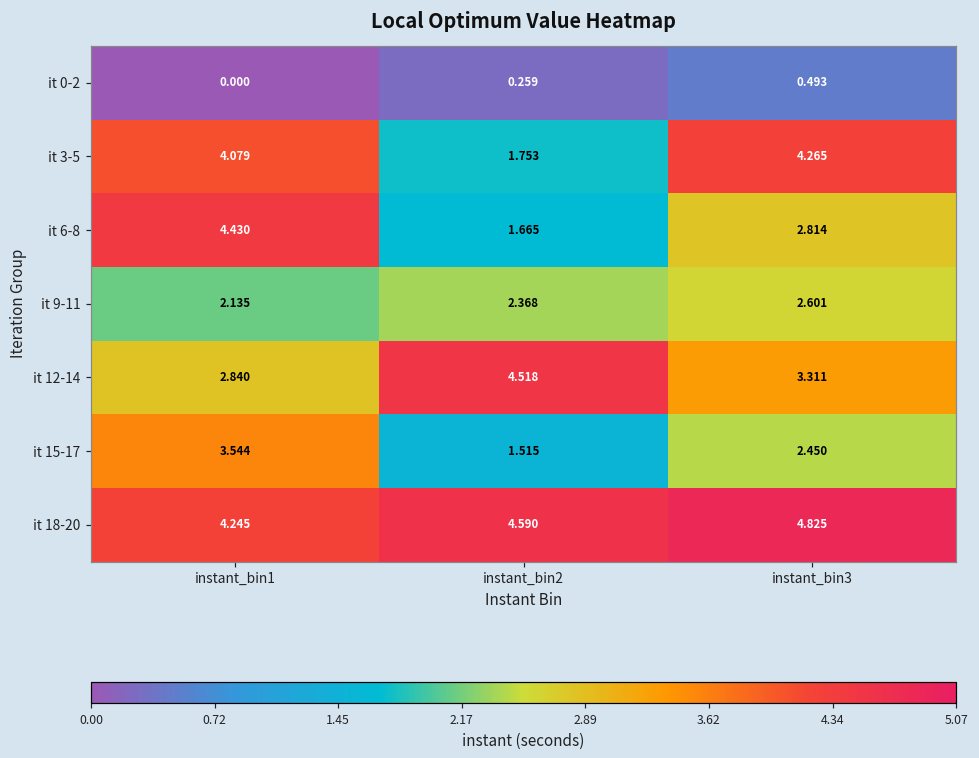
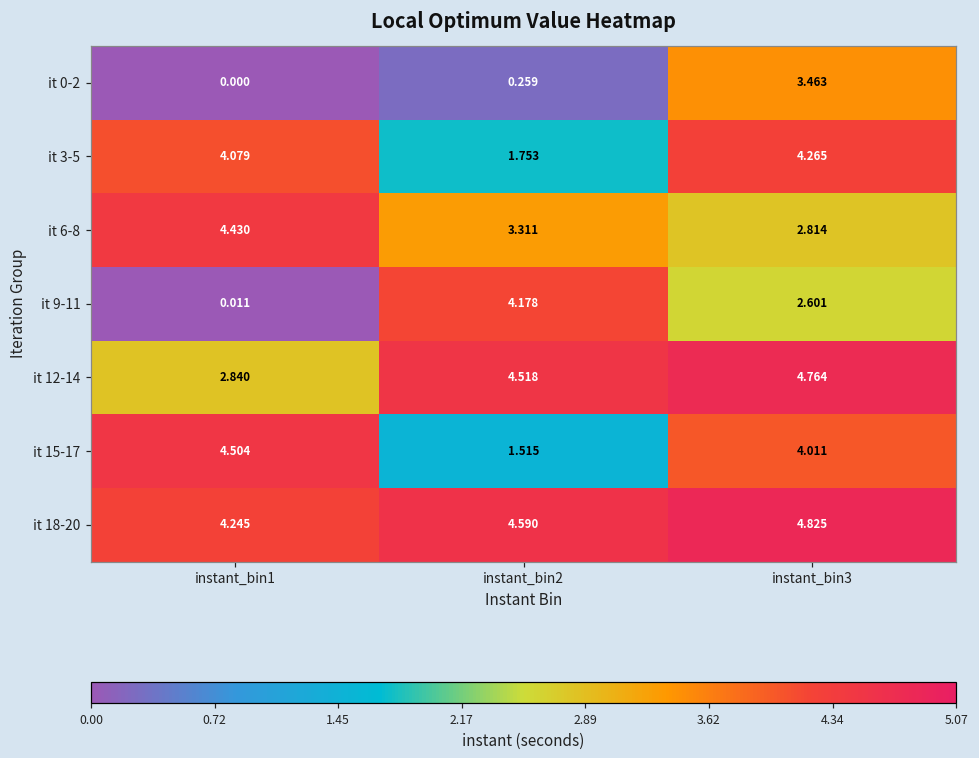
it 0-2, instant_bin3: 0.493 -> 3.463
it 6-8, instant_bin2: 1.665 -> 3.311
it 9-11, instant_bin1: 2.135 -> 0.011
it 9-11, instant_bin2: 2.368 -> 4.178
it 12-14, instant_bin3: 3.311 -> 4.764
it 15-17, instant_bin1: 3.544 -> 4.504
it 15-17, instant_bin3: 2.450 -> 4.011
